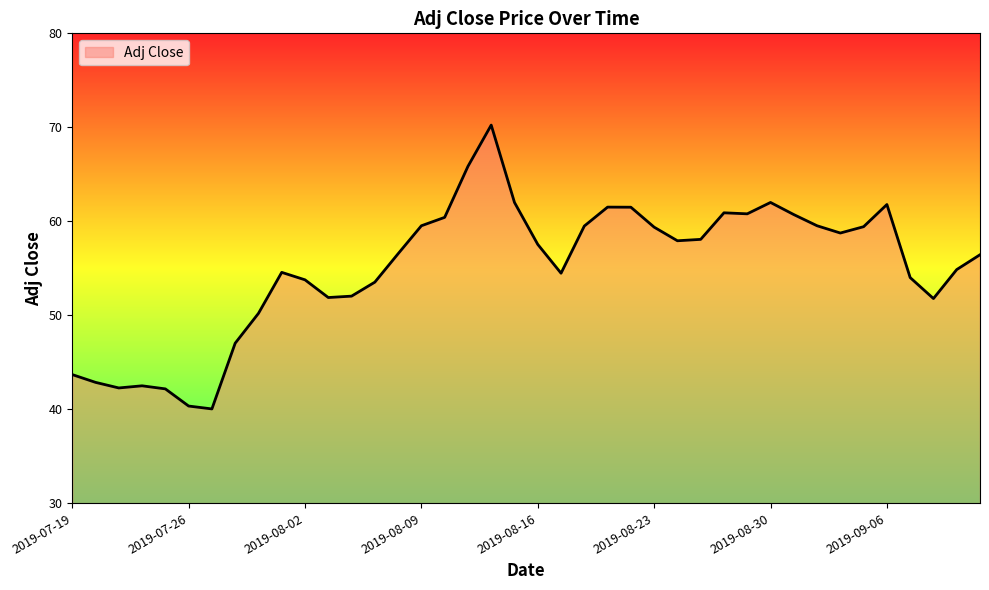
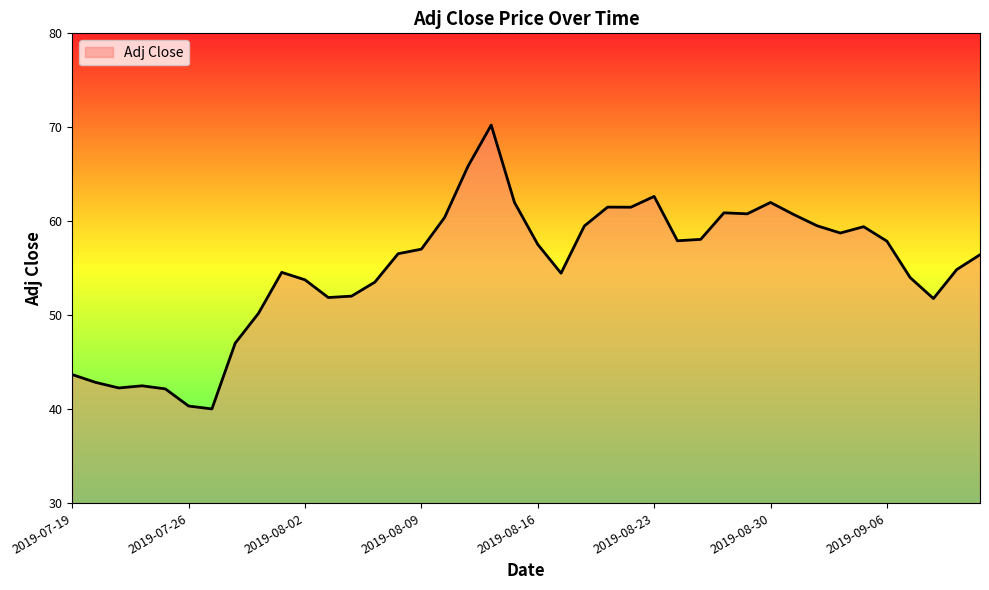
2019-08-09: 60 -> 57
2019-08-23: 59 -> 63
2019-09-06: 62 -> 58
